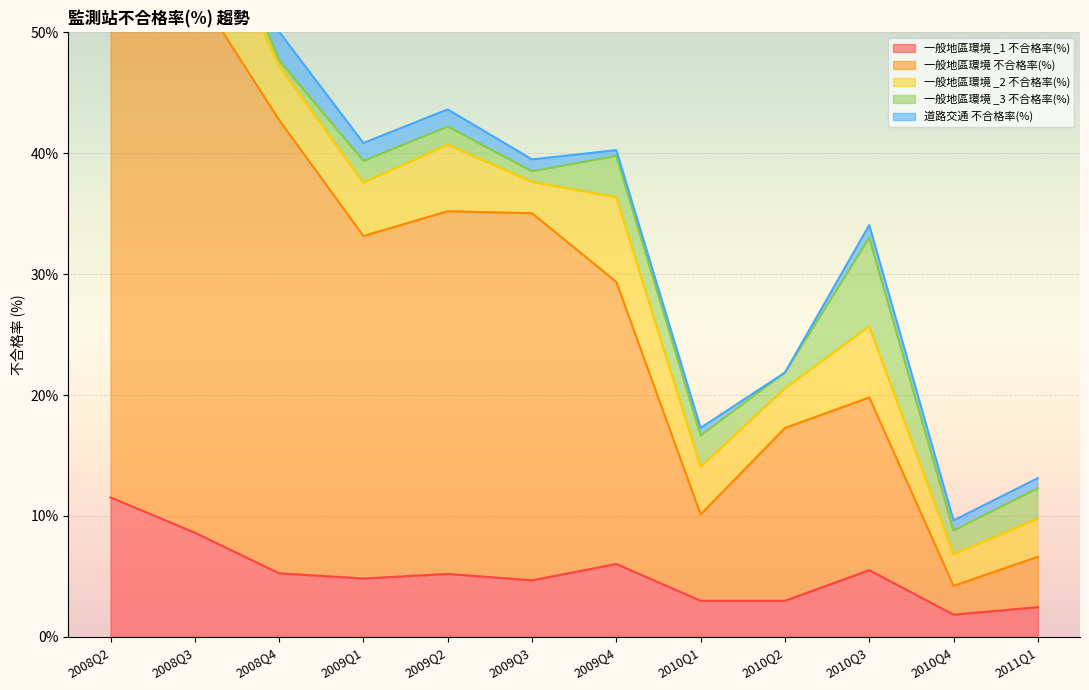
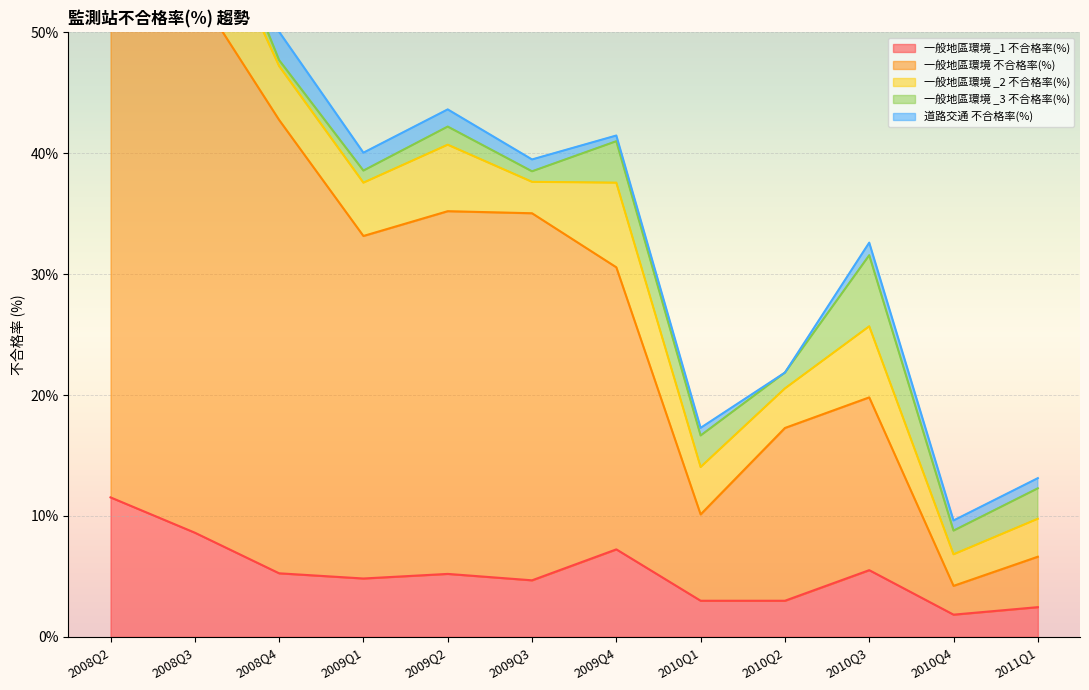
一般地區環境 _3 不合格率(%), 2009Q1: 1.8% -> 1.0%
一般地區環境 _1 不合格率(%), 2009Q4: 6.0% -> 7.2%
一般地區環境 _3 不合格率(%), 2010Q3: 7.3% -> 5.9%
